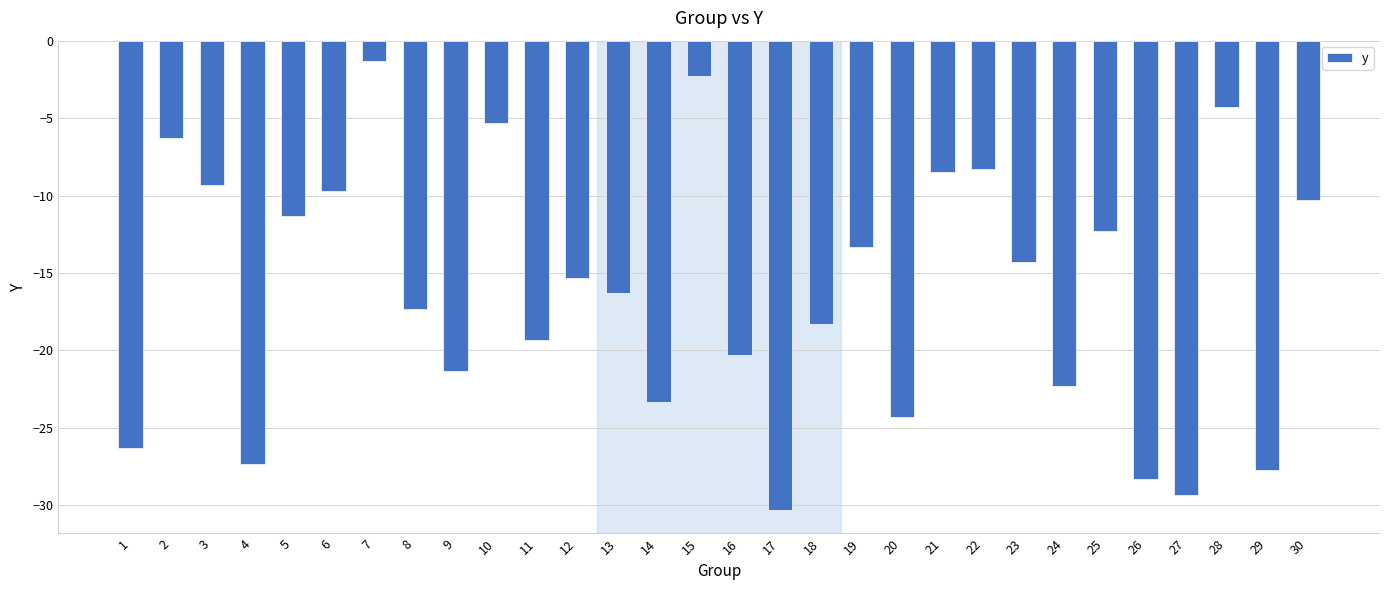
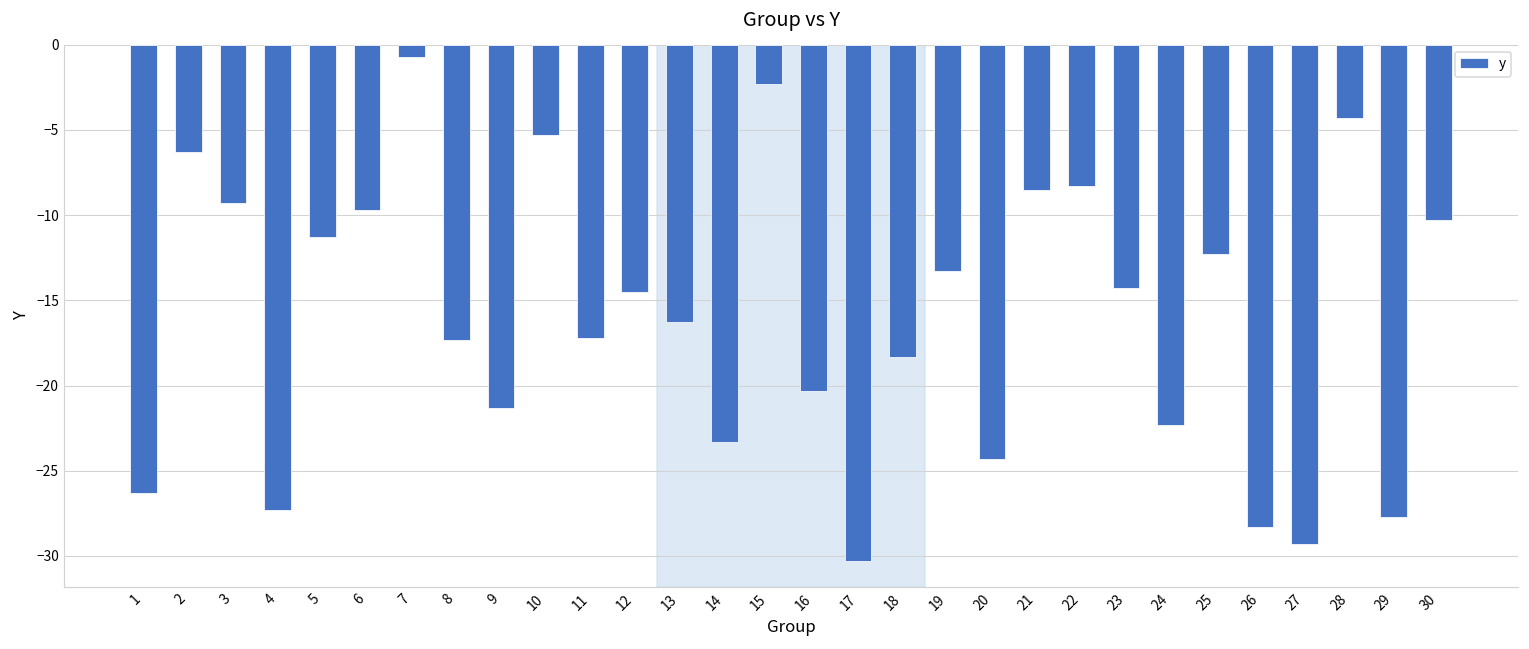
7: -1.3 -> -0.7
11: -19.3 -> -17.2
12: -15.3 -> -14.5
